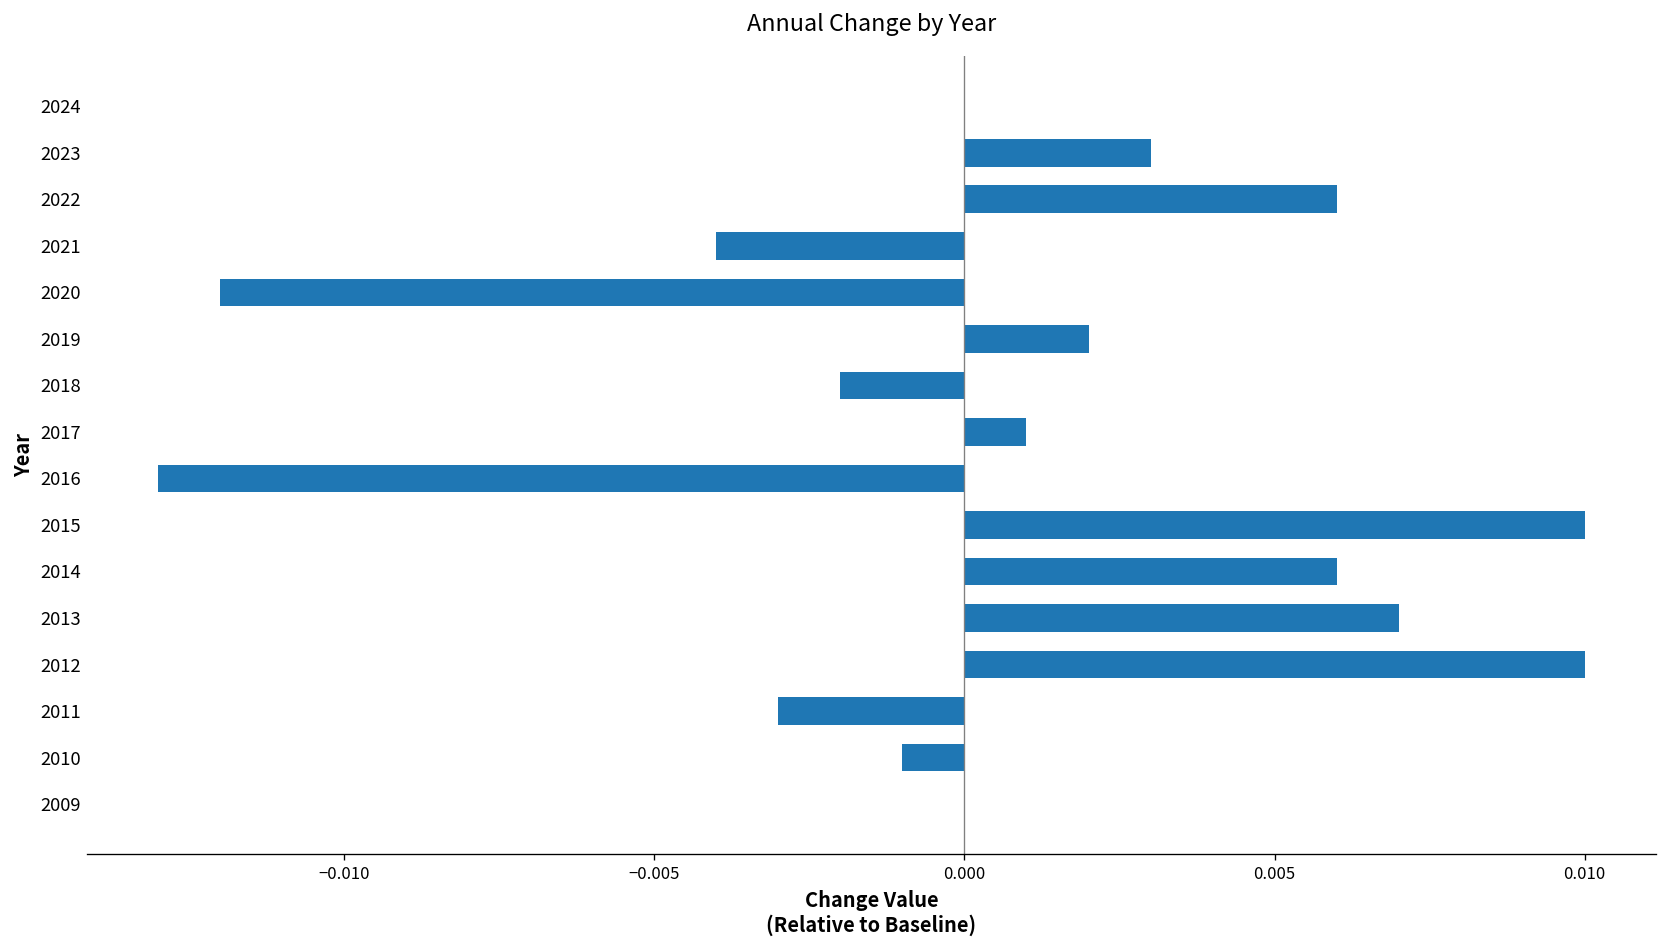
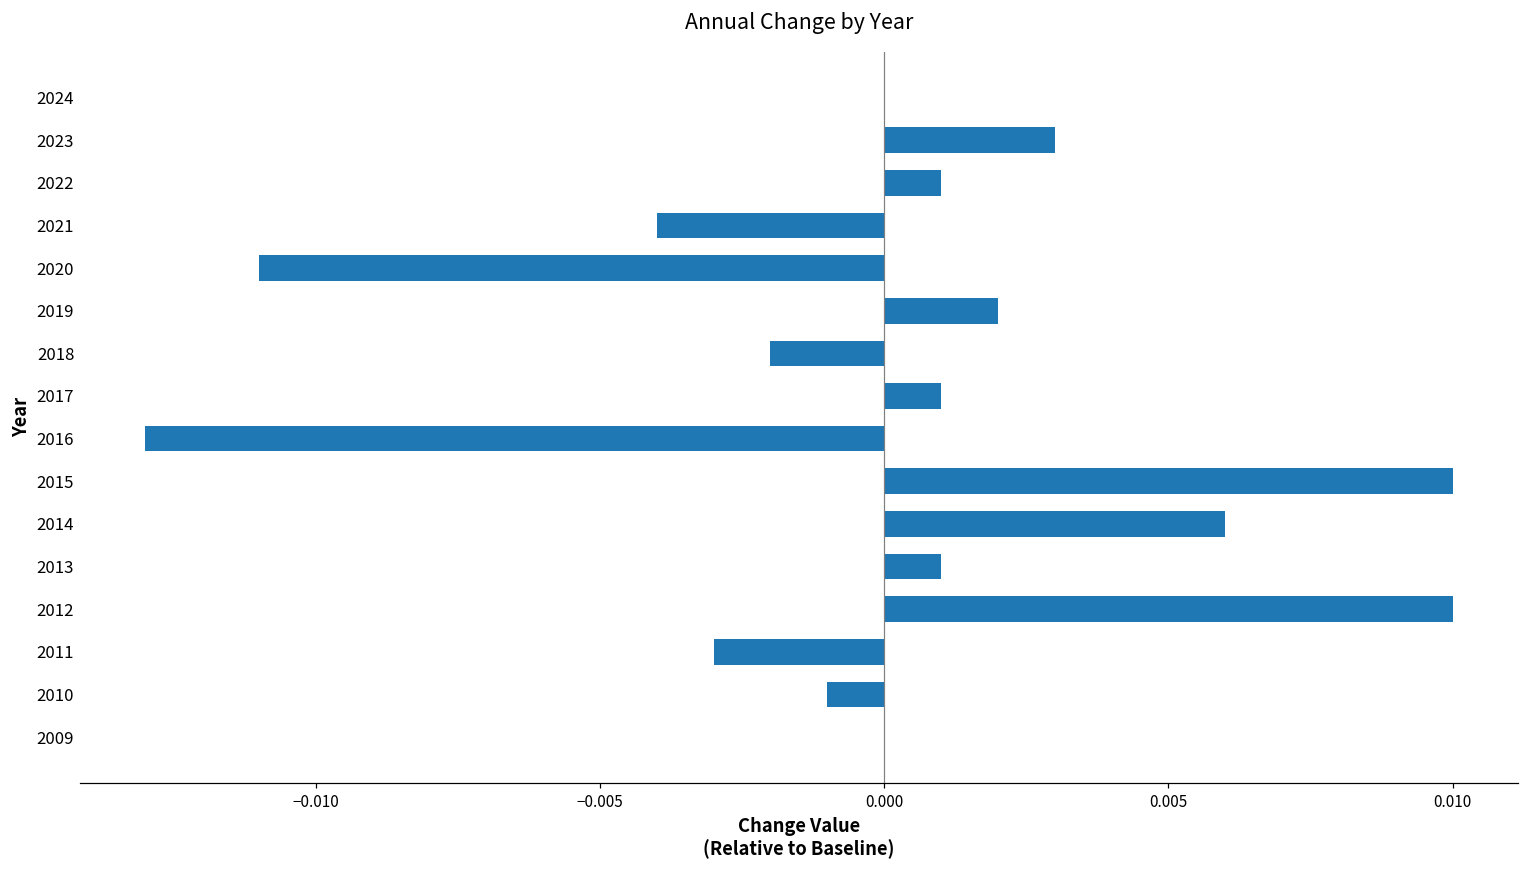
2022: 0.006 -> 0.001
2020: -0.012 -> -0.011
2013: 0.007 -> 0.001
